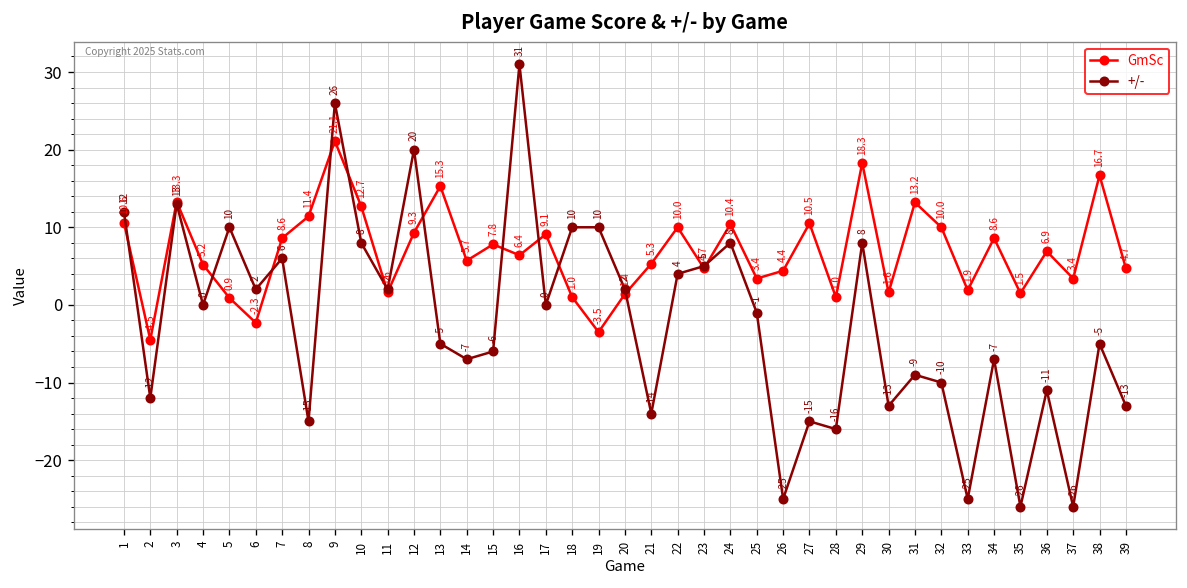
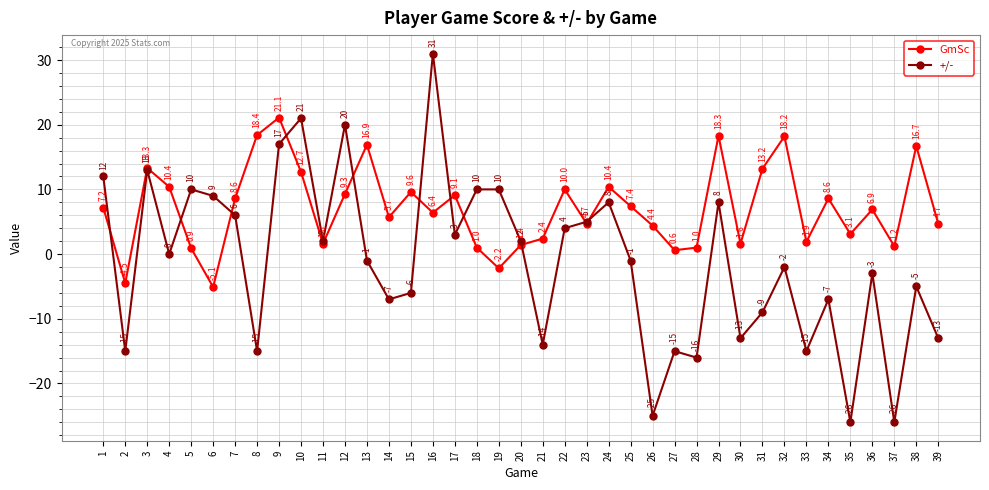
GmSc, 1: 10.6 -> 7.2
+/-, 2: -12 -> -15
GmSc, 4: 5.2 -> 10.4
GmSc, 6: -2.3 -> -5.1
+/-, 6: 2 -> 9
GmSc, 8: 11.4 -> 18.4
+/-, 9: 26 -> 17
+/-, 10: 8 -> 21
GmSc, 13: 15.3 -> 16.9
+/-, 13: -5 -> -1
GmSc, 15: 7.8 -> 9.6
+/-, 17: 0 -> 3
GmSc, 19: -3.5 -> -2.2
GmSc, 21: 5.3 -> 2.4
GmSc, 25: 3.4 -> 7.4
GmSc, 27: 10.5 -> 0.6
GmSc, 32: 10.0 -> 18.2
+/-, 32: -10 -> -2
+/-, 33: -25 -> -15
GmSc, 35: 1.5 -> 3.1
+/-, 36: -11 -> -3
GmSc, 37: 3.4 -> 1.2
